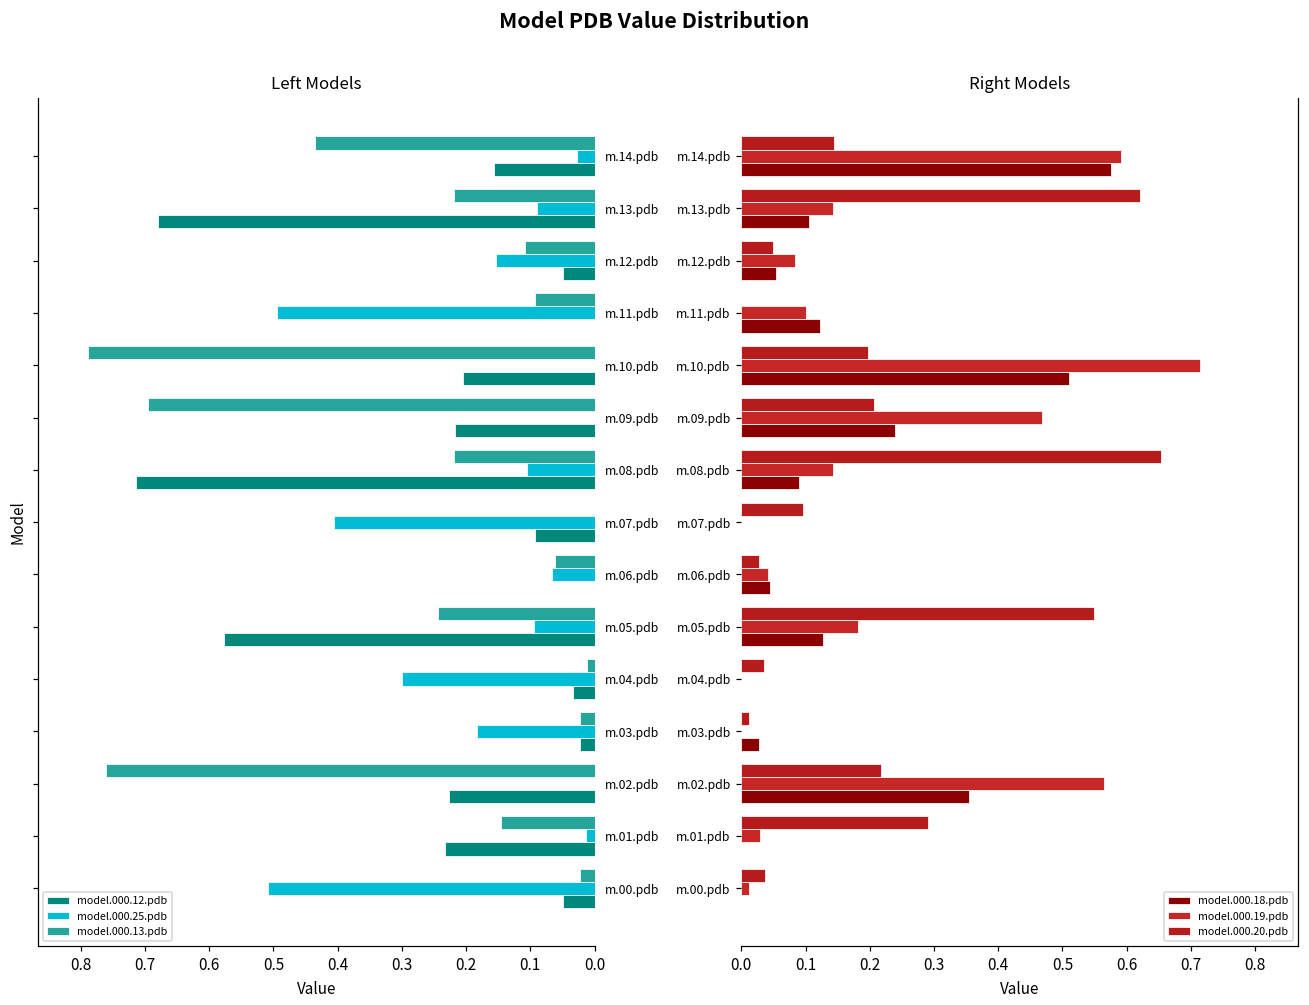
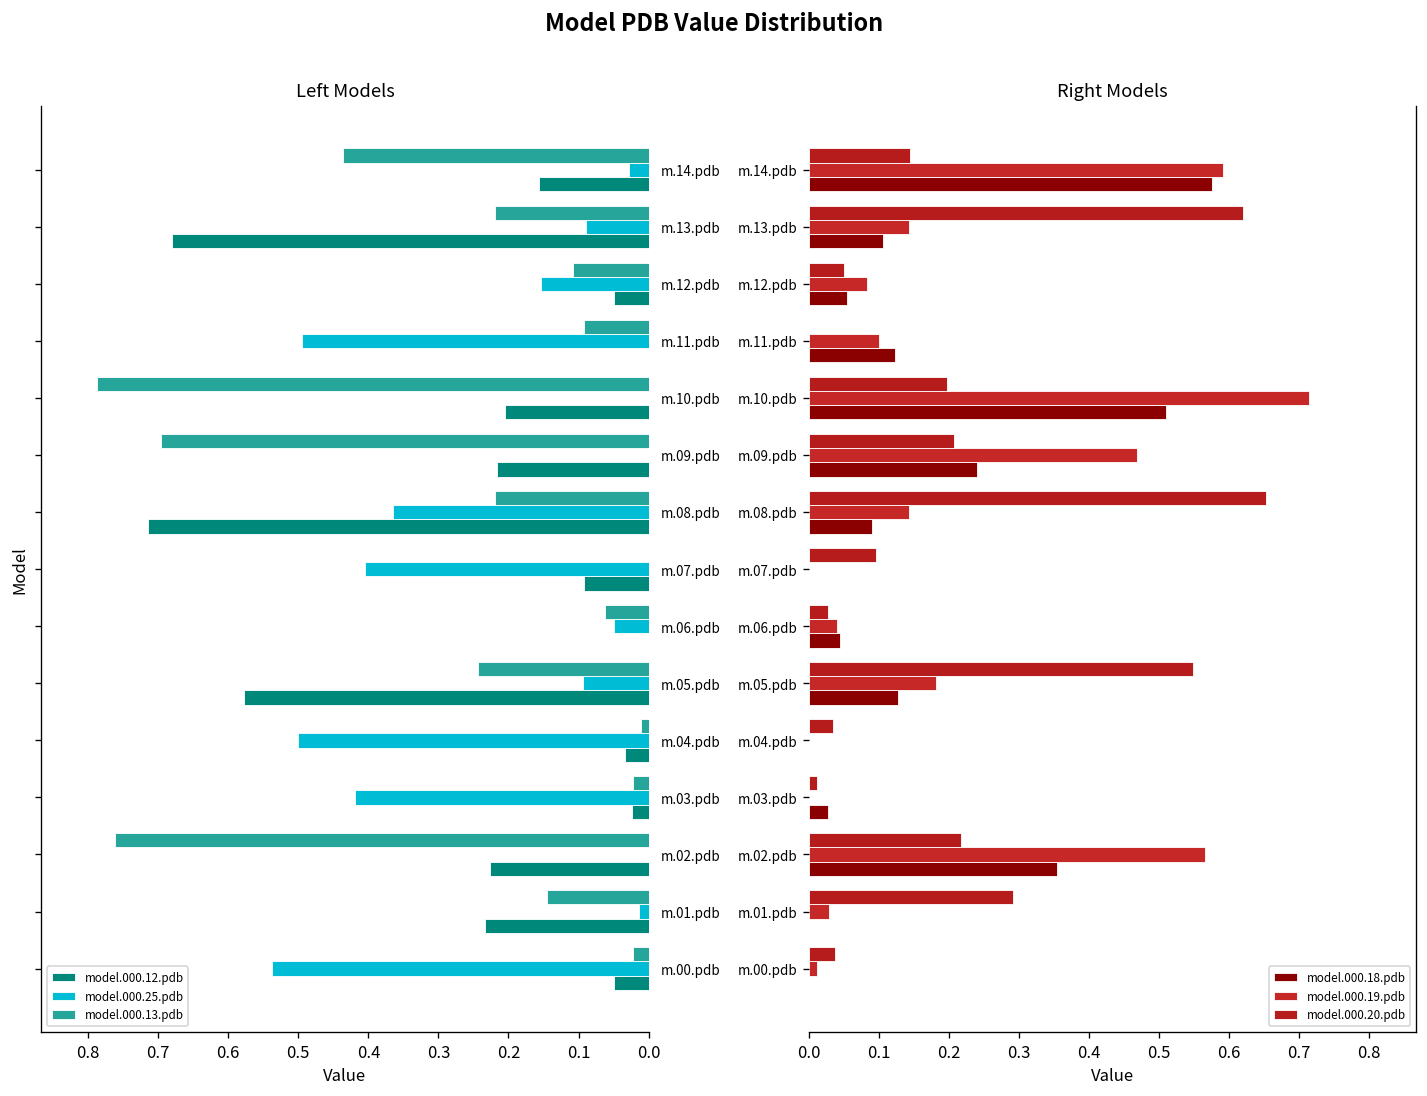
Left Models, model.000.25.pdb, m.08.pdb: 0.11 -> 0.37
Left Models, model.000.25.pdb, m.06.pdb: 0.07 -> 0.05
Left Models, model.000.25.pdb, m.04.pdb: 0.3 -> 0.5
Left Models, model.000.25.pdb, m.03.pdb: 0.18 -> 0.42
Left Models, model.000.25.pdb, m.00.pdb: 0.51 -> 0.54
